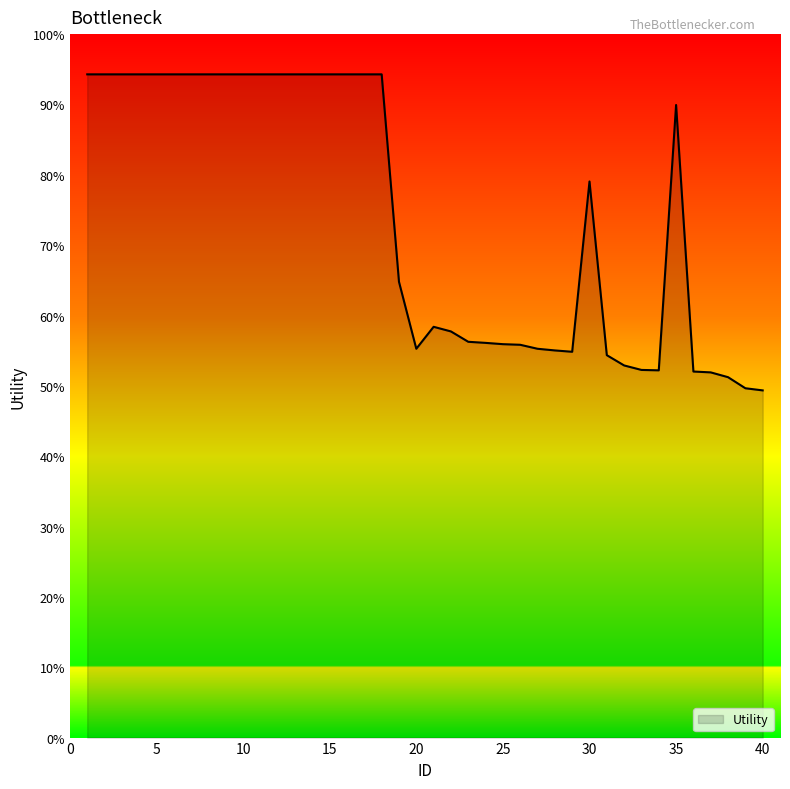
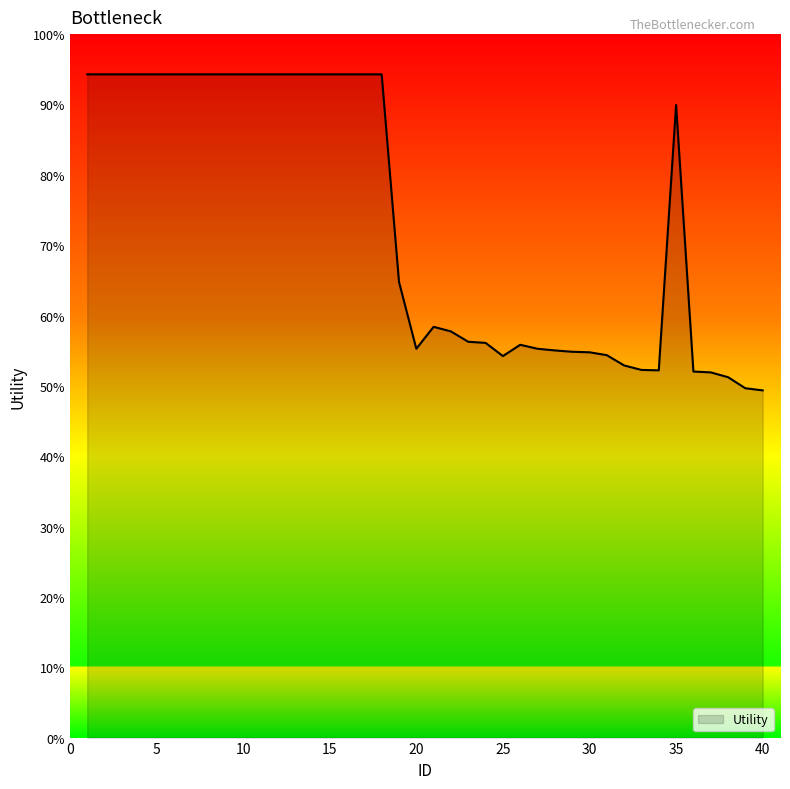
25: 56% -> 54%
30: 79% -> 55%
